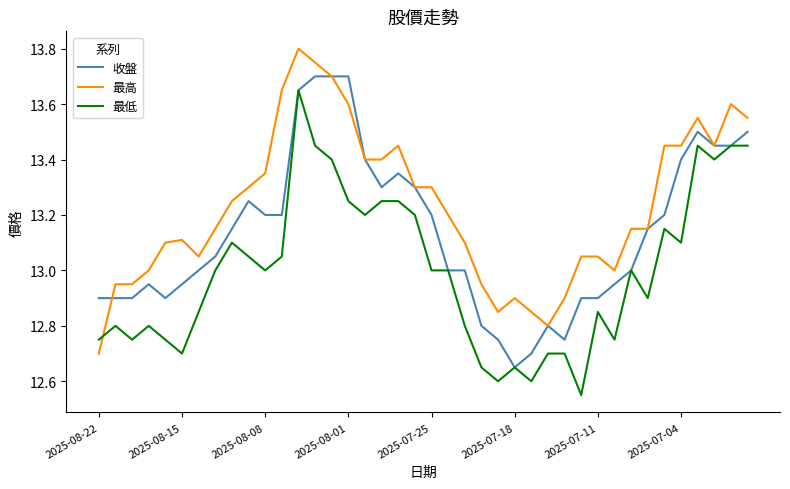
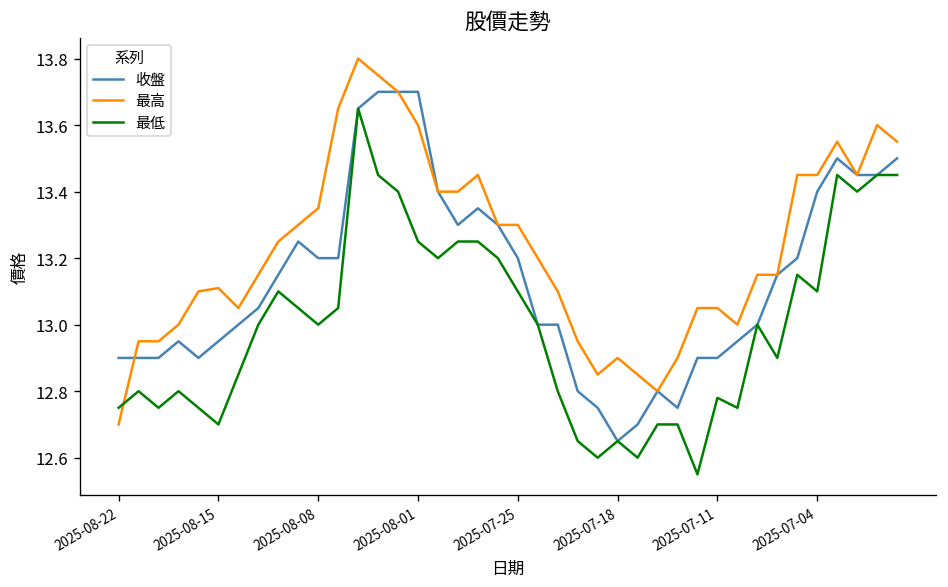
最低, 2025-07-25: 13.0 -> 13.1
最低, 2025-07-11: 12.85 -> 12.78
